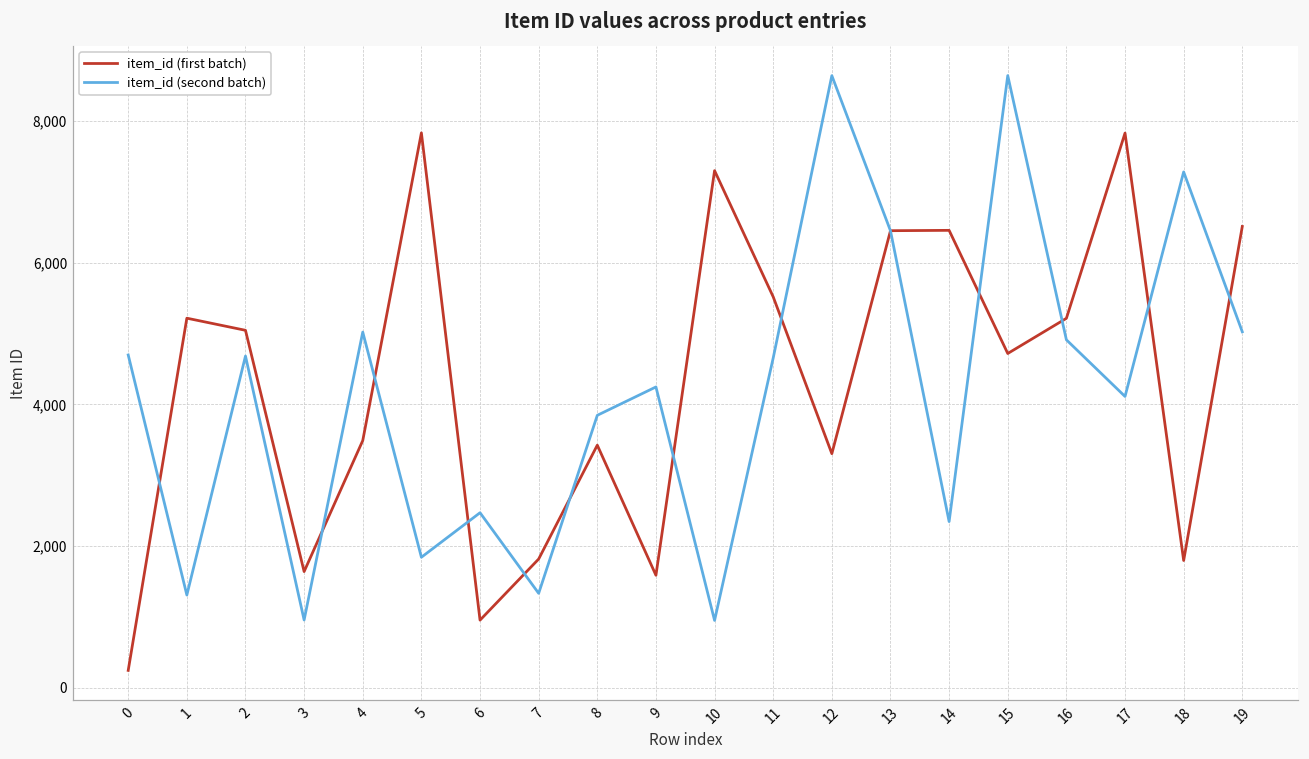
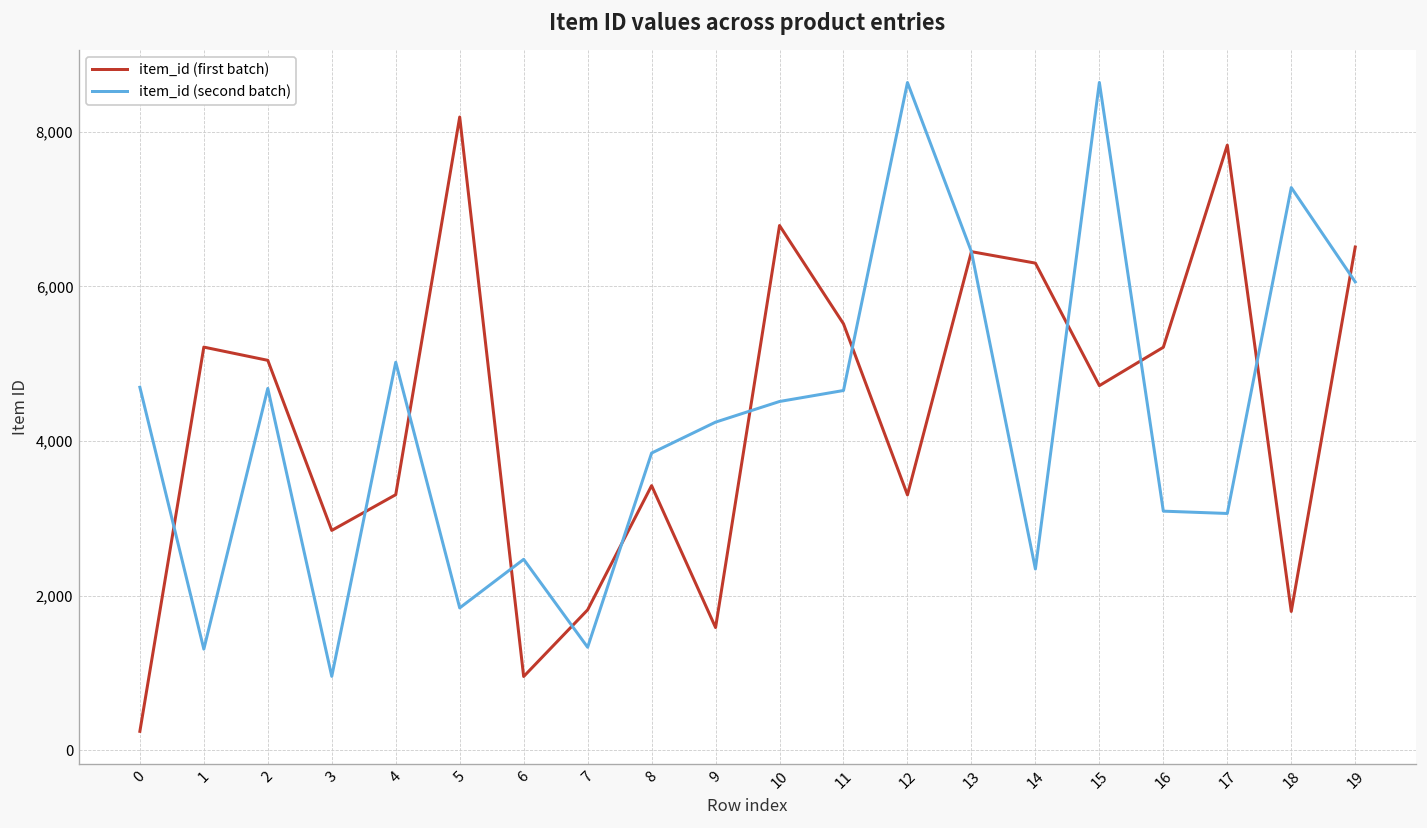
item_id (first batch), 3: 1,600 -> 2,800
item_id (first batch), 4: 3,500 -> 3,300
item_id (first batch), 5: 7,800 -> 8,200
item_id (first batch), 10: 7,300 -> 6,800
item_id (second batch), 10: 1,000 -> 4,500
item_id (first batch), 14: 6,500 -> 6,300
item_id (second batch), 16: 4,900 -> 3,100
item_id (second batch), 17: 4,100 -> 3,100
item_id (second batch), 19: 5,000 -> 6,100
